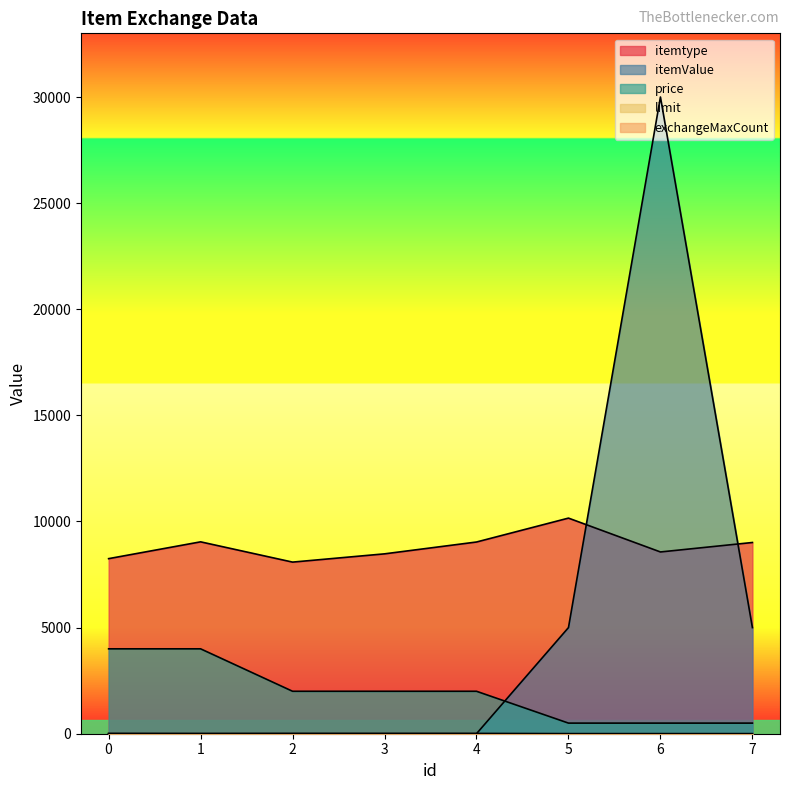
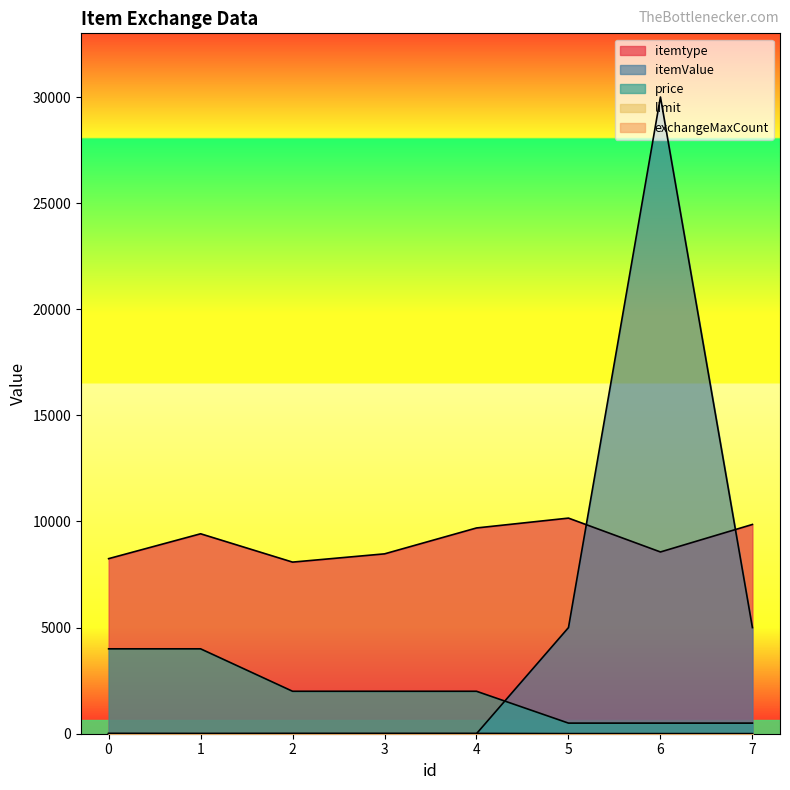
itemtype, 1: 9000 -> 9400
itemtype, 4: 9000 -> 9700
itemtype, 7: 9000 -> 9900
